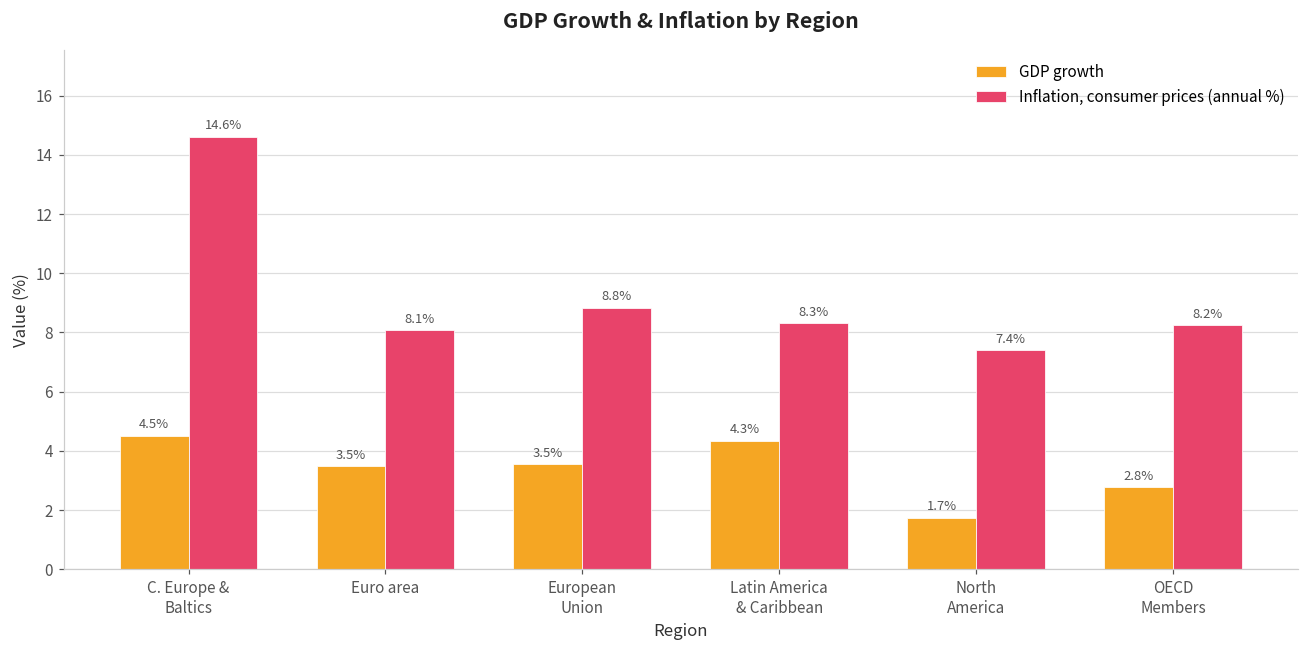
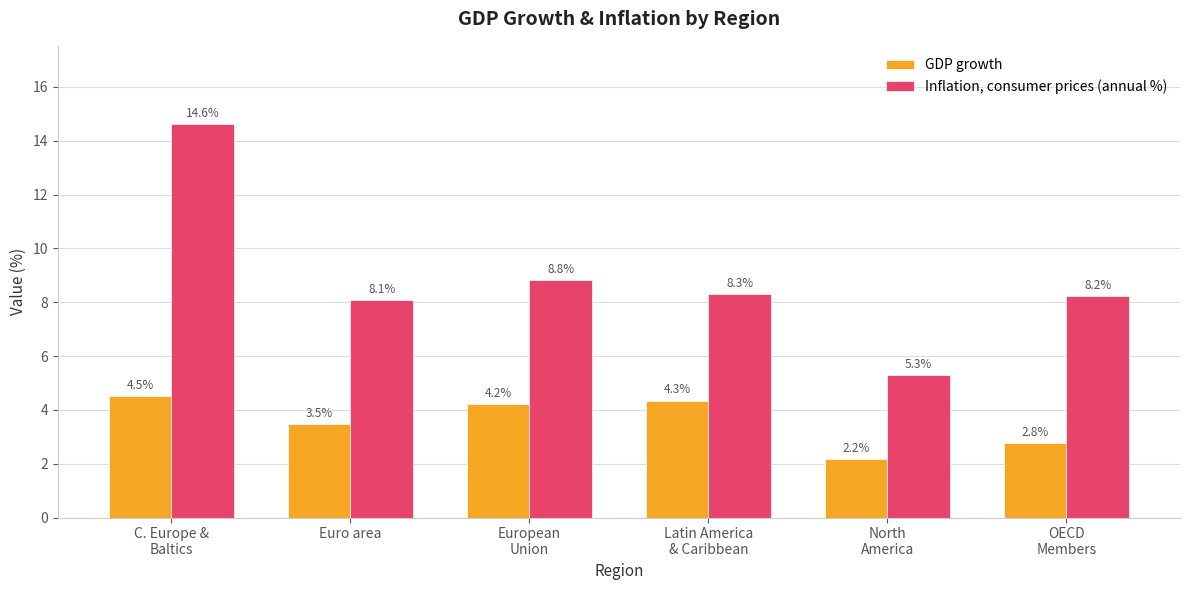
GDP growth, European Union: 3.5% -> 4.2%
GDP growth, North America: 1.7% -> 2.2%
Inflation, consumer prices (annual %), North America: 7.4% -> 5.3%
